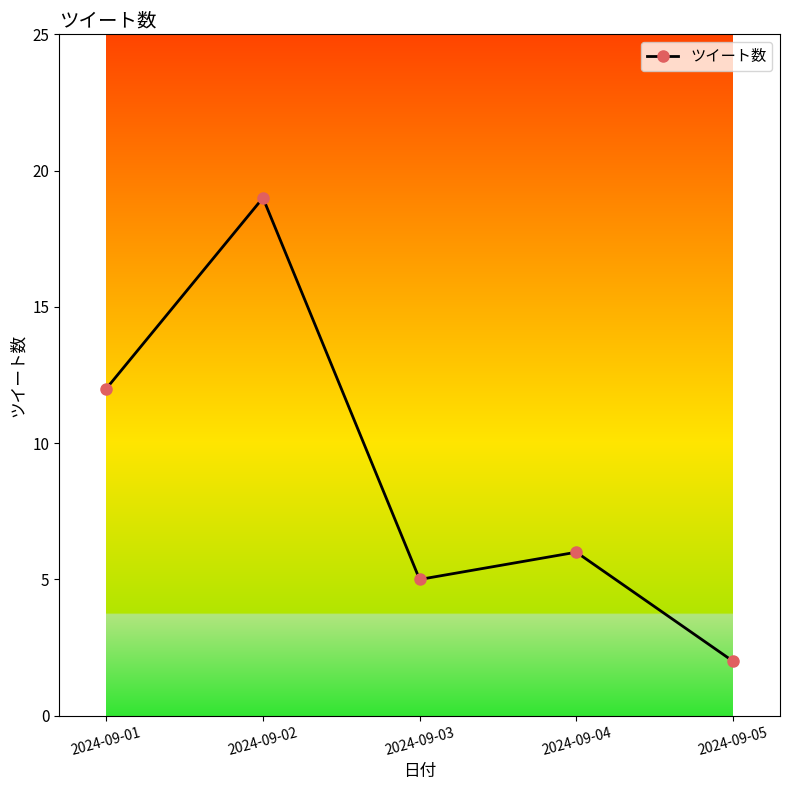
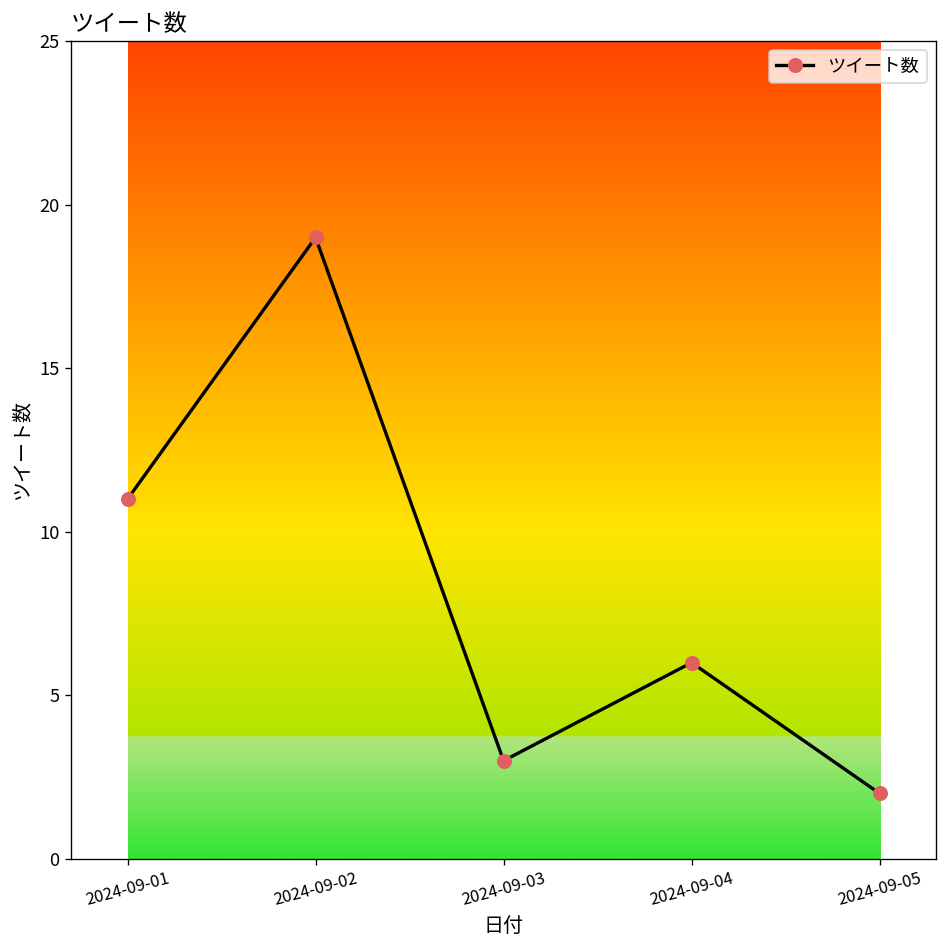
2024-09-01: 12 -> 11
2024-09-03: 5 -> 3
